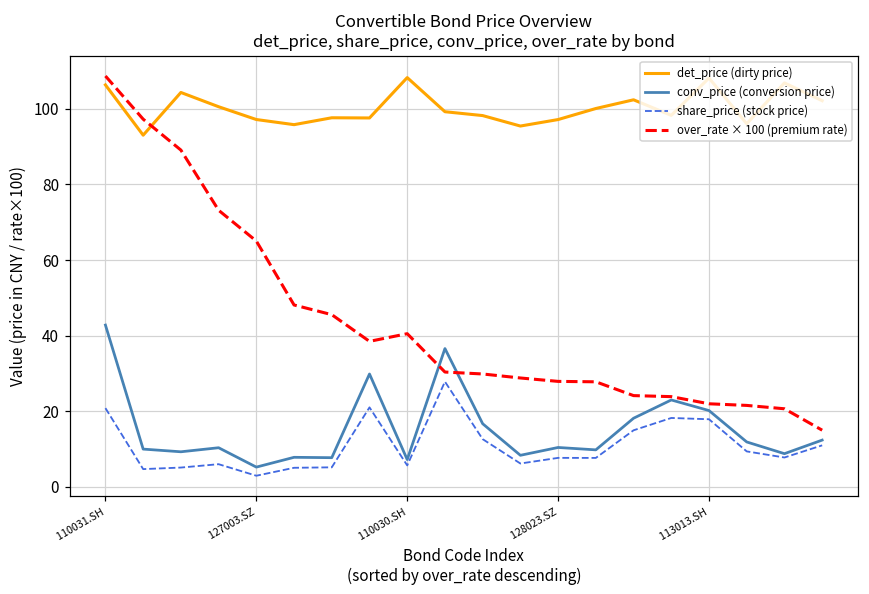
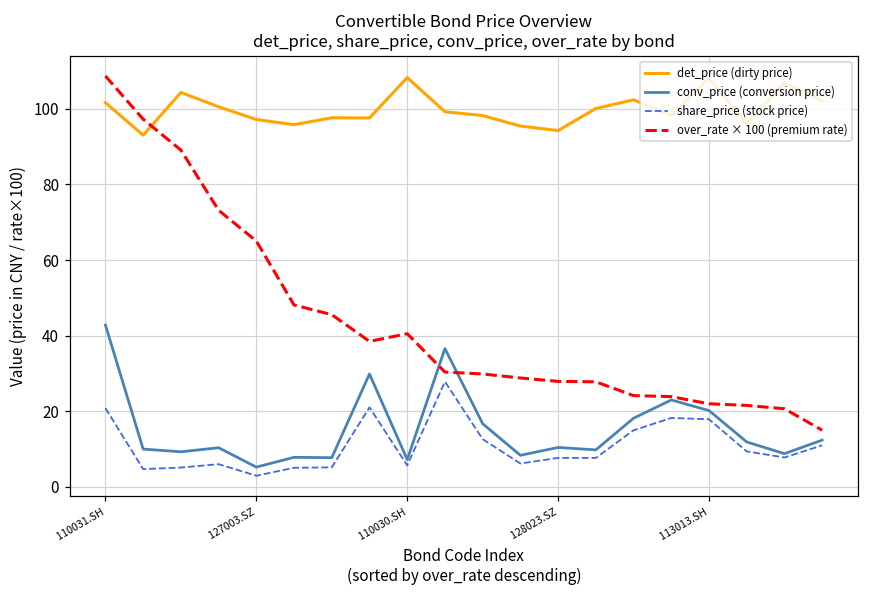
det_price (dirty price), 110031.SH: 106 -> 102
det_price (dirty price), 128023.SZ: 97 -> 94
